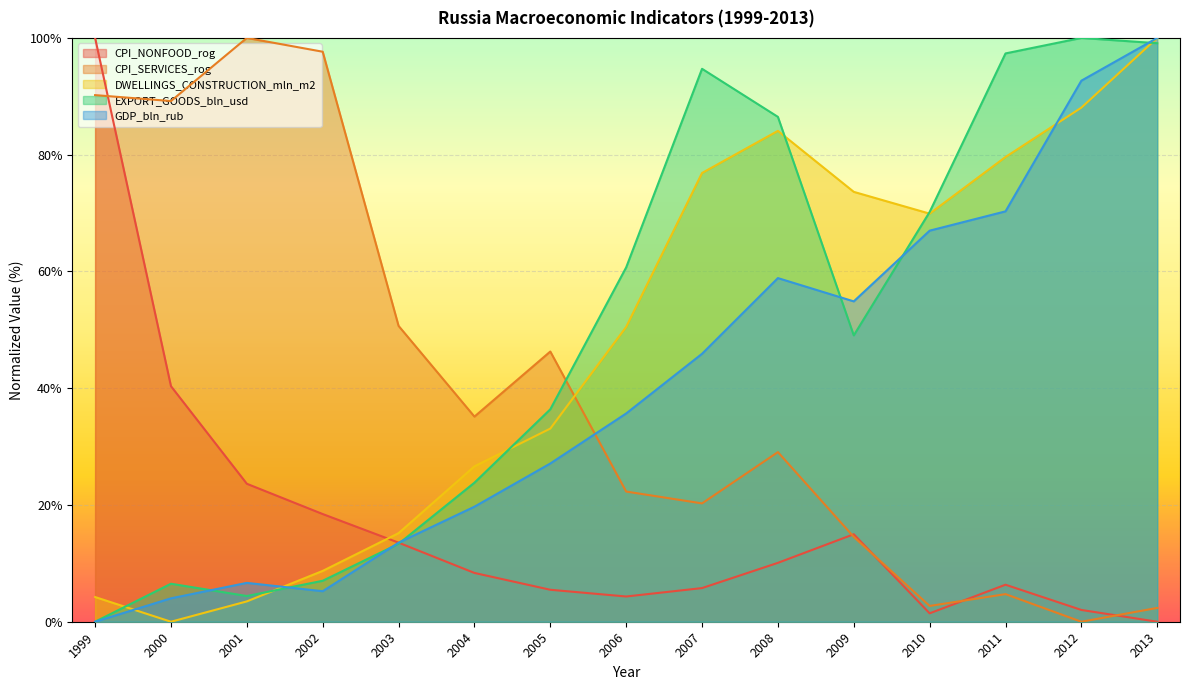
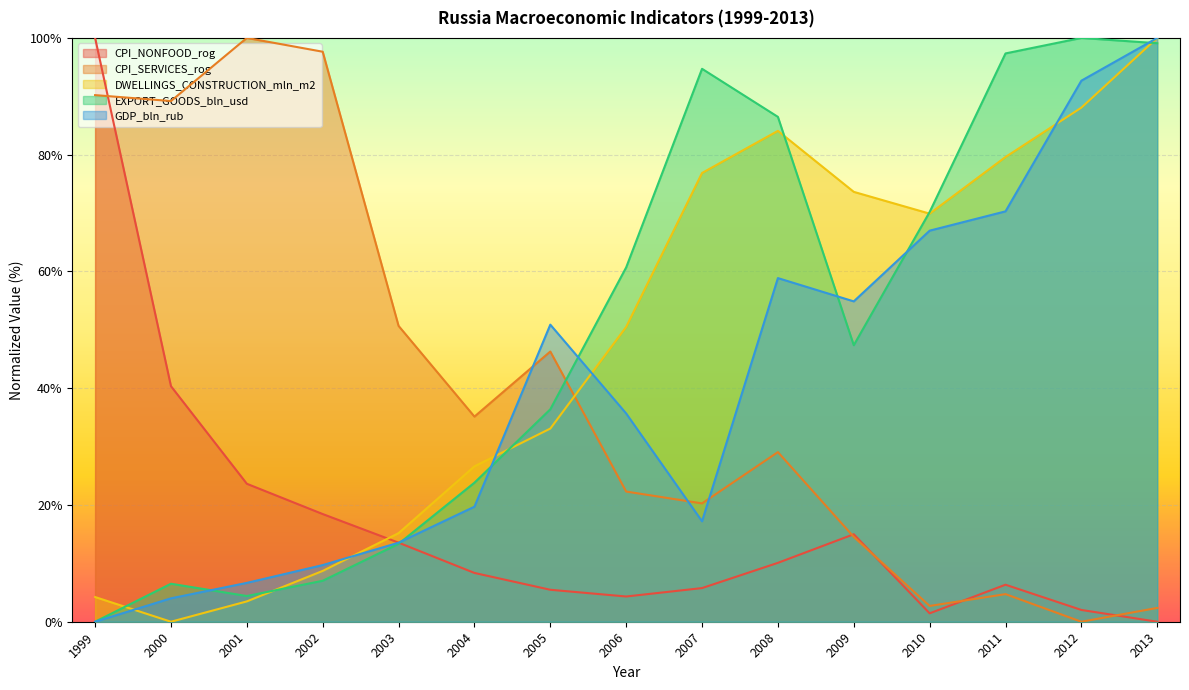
GDP_bln_rub, 2002: 5% -> 10%
GDP_bln_rub, 2005: 27% -> 51%
GDP_bln_rub, 2007: 46% -> 17%
EXPORT_GOODS_bln_usd, 2009: 49% -> 47%
